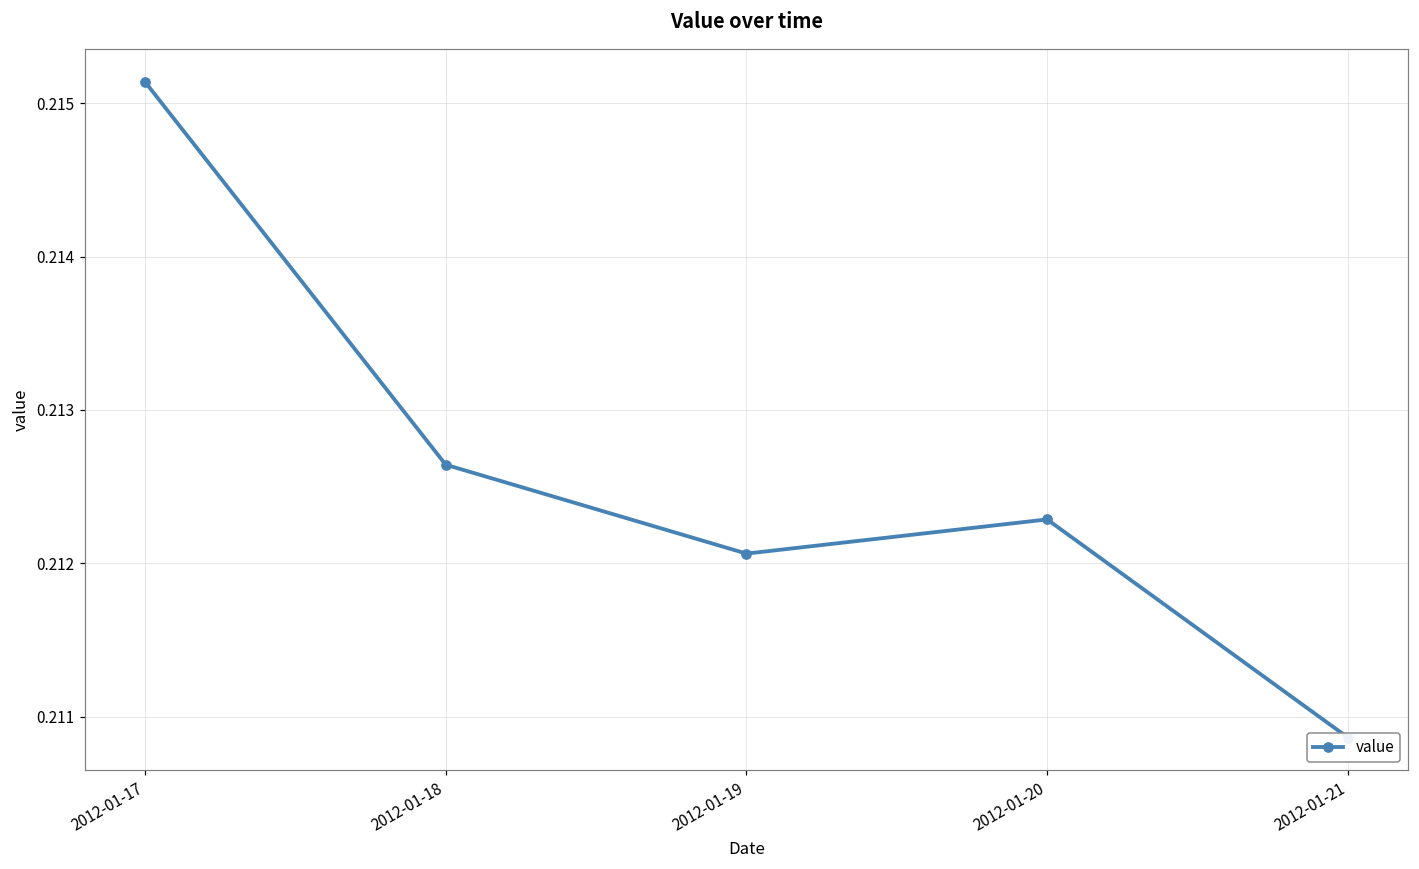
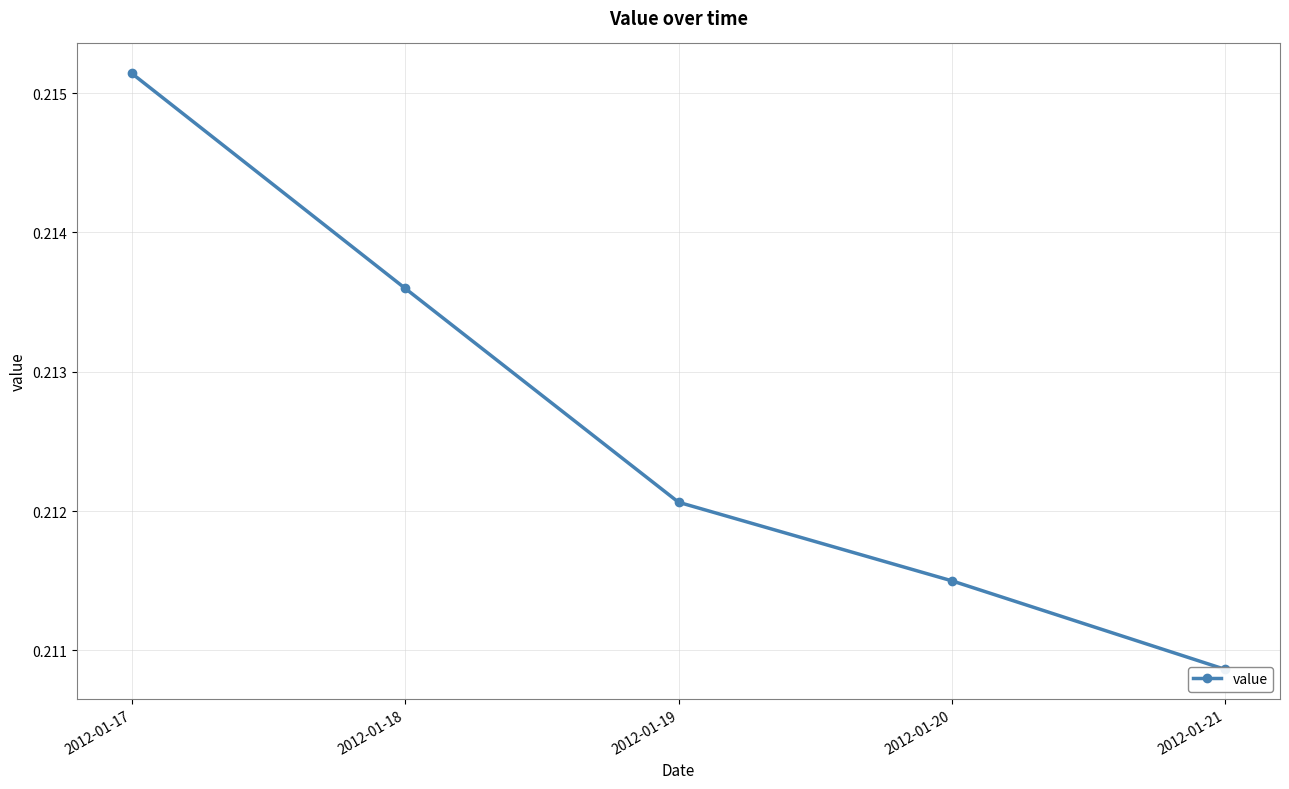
2012-01-18: 0.21264 -> 0.21360
2012-01-20: 0.21229 -> 0.21150
